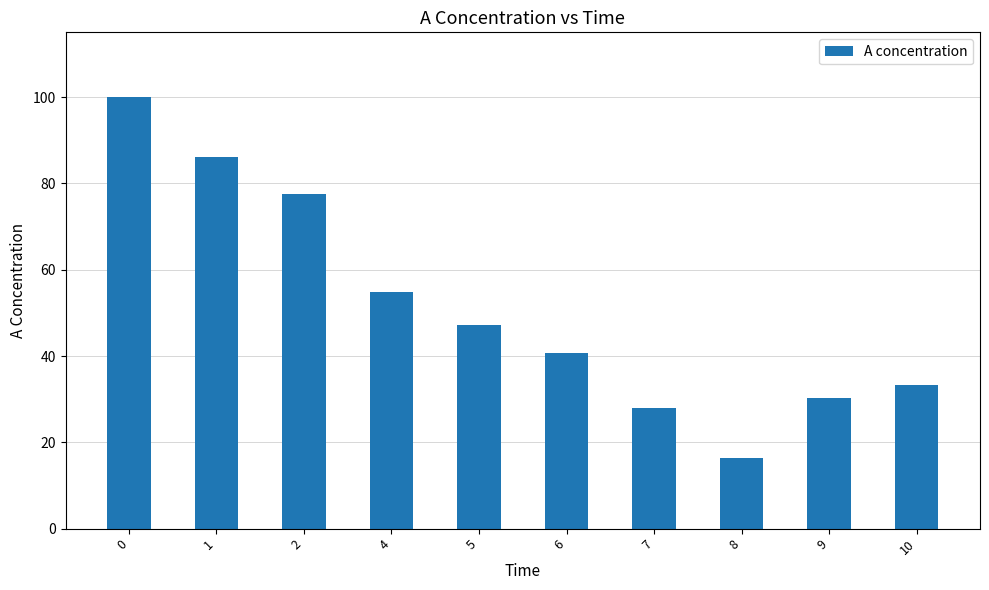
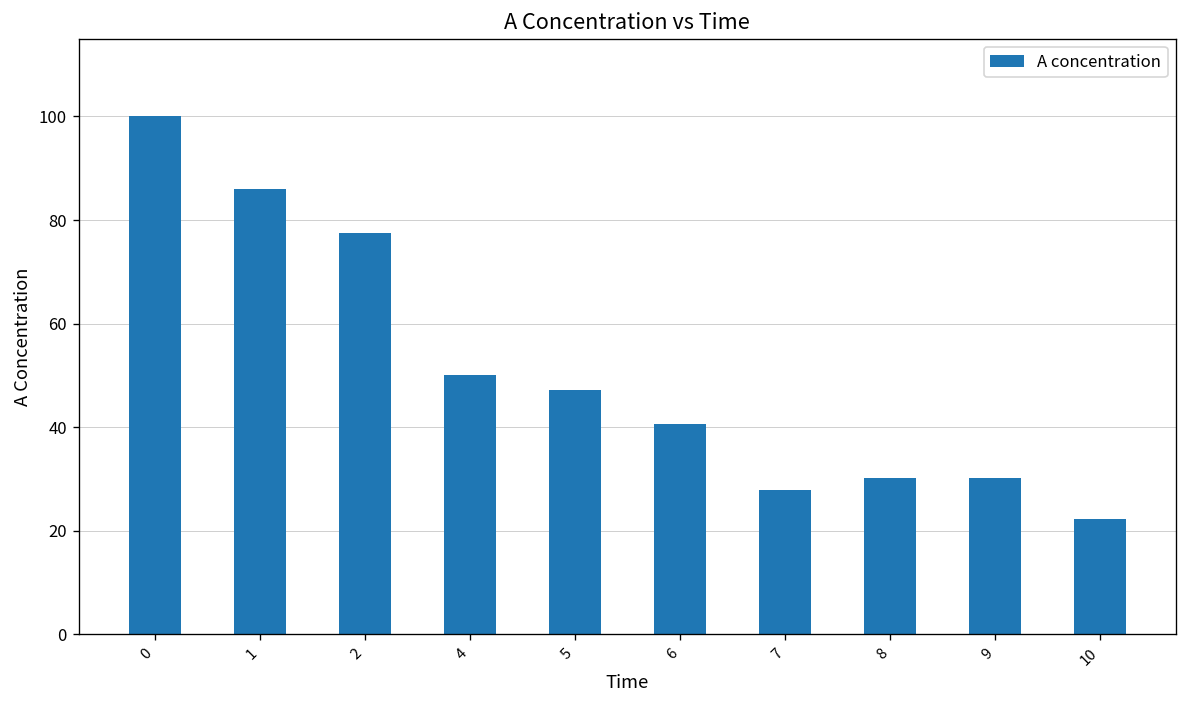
4: 55 -> 50
8: 16 -> 30
10: 33 -> 22
